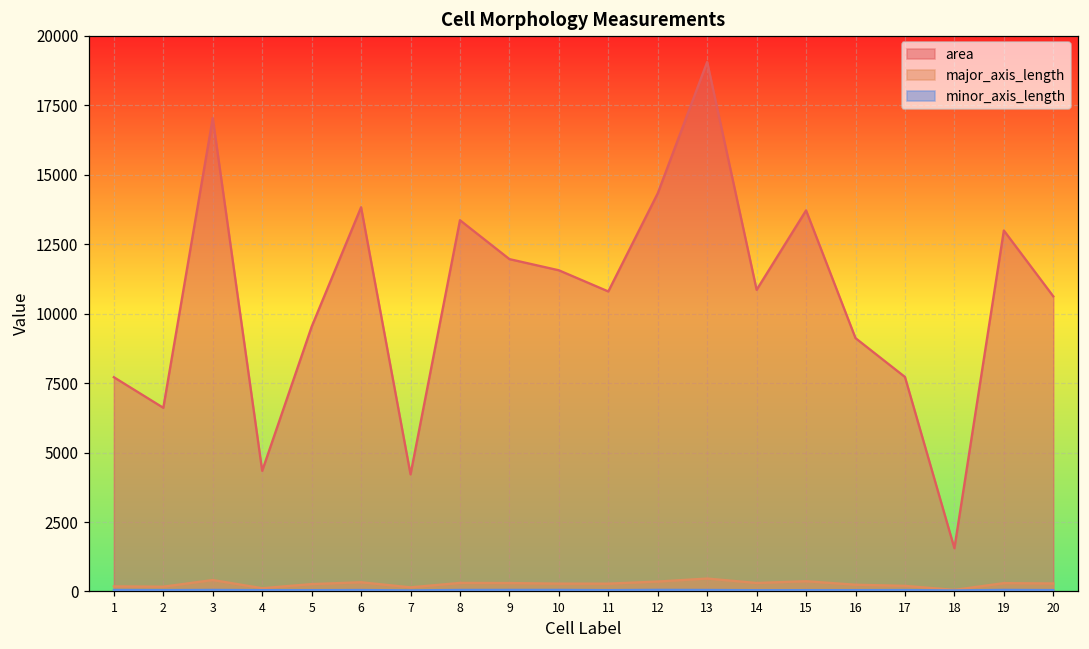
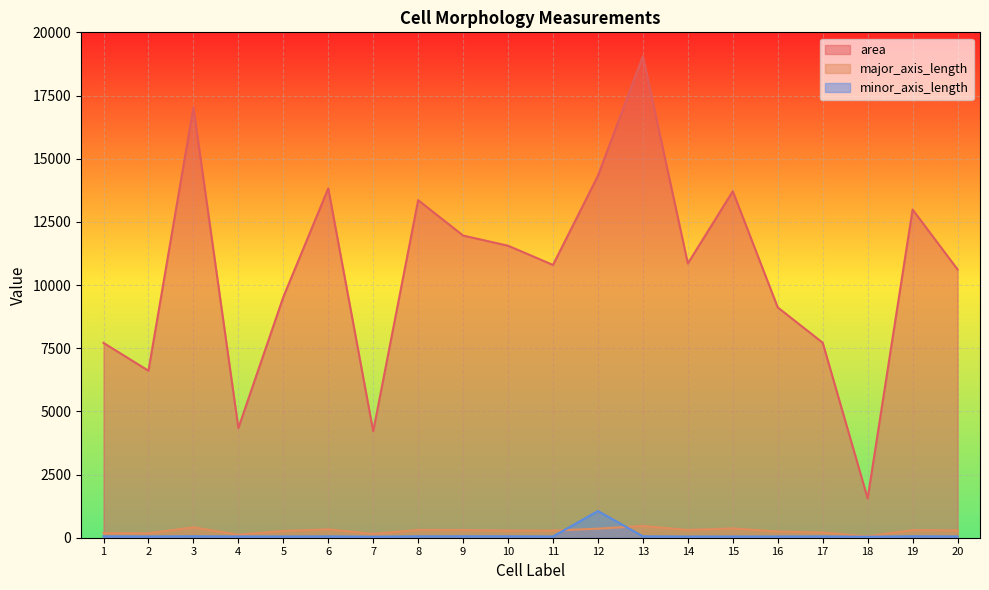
minor_axis_length, 12: 100 -> 1100
